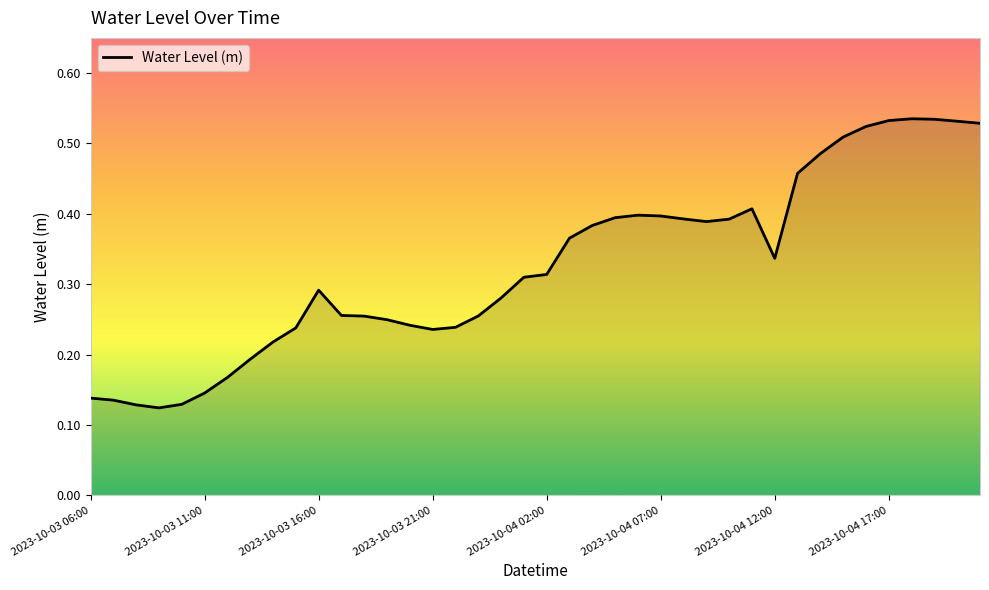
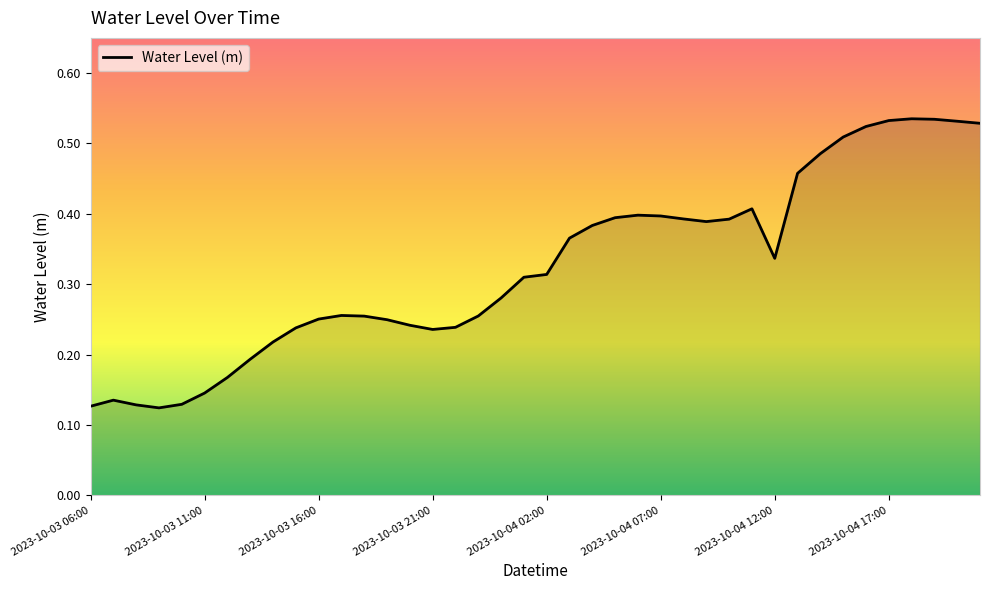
2023-10-03 06:00: 0.14 -> 0.13
2023-10-03 16:00: 0.29 -> 0.25
